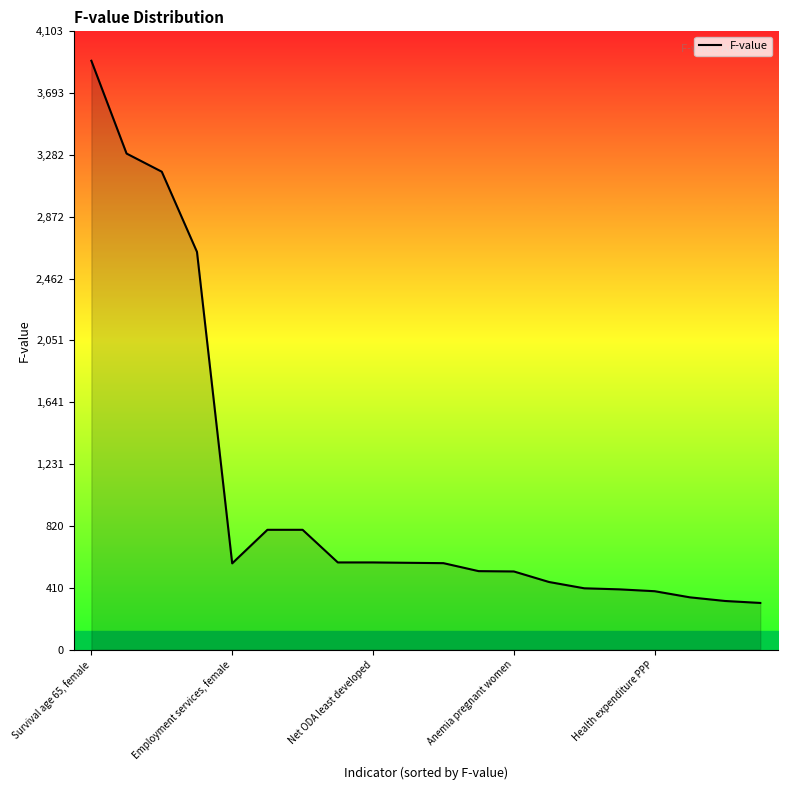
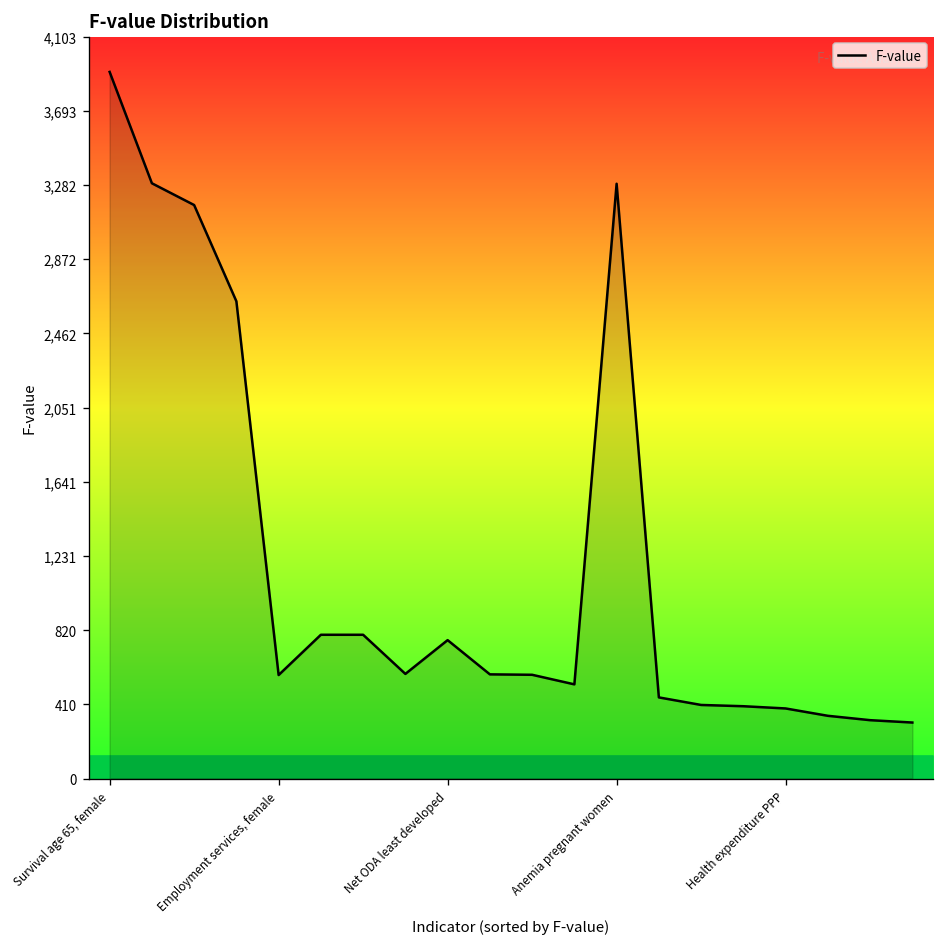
F-value, Net ODA least developed: 580 -> 770
F-value, Anemia pregnant women: 520 -> 3,290
